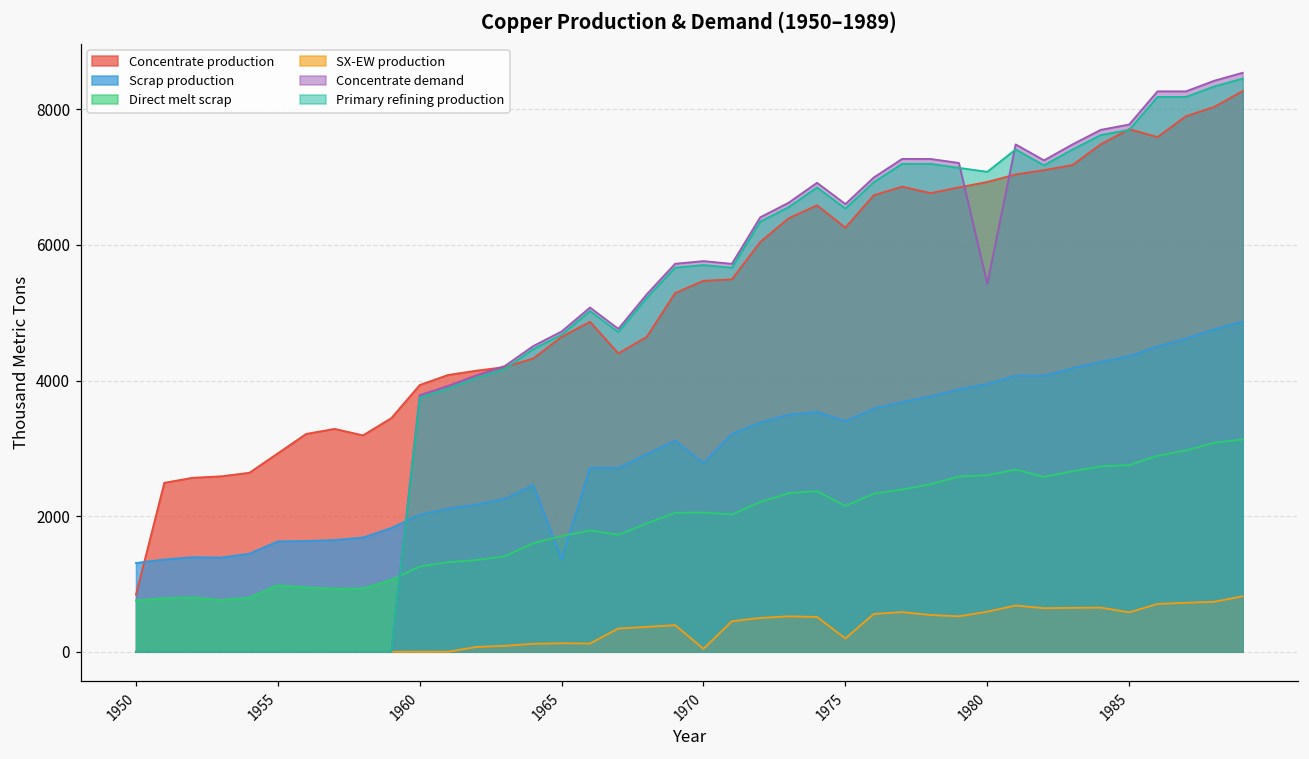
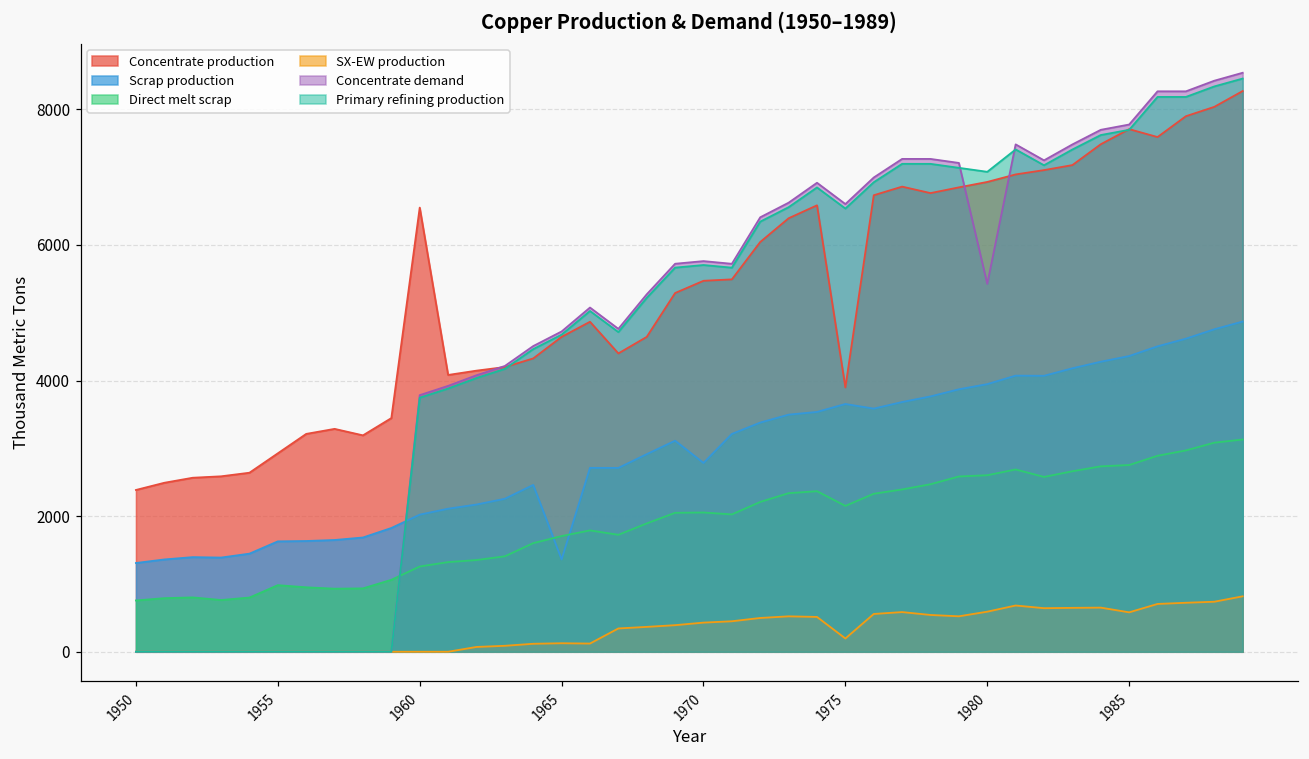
Concentrate production, 1950: 800 -> 2400
Concentrate production, 1960: 3900 -> 6500
SX-EW production, 1970: 0 -> 400
Concentrate production, 1975: 6300 -> 3900
Scrap production, 1975: 3400 -> 3700
